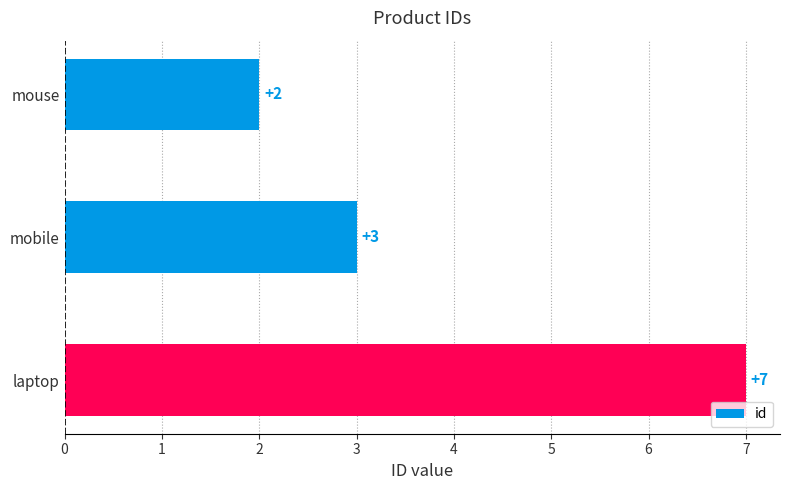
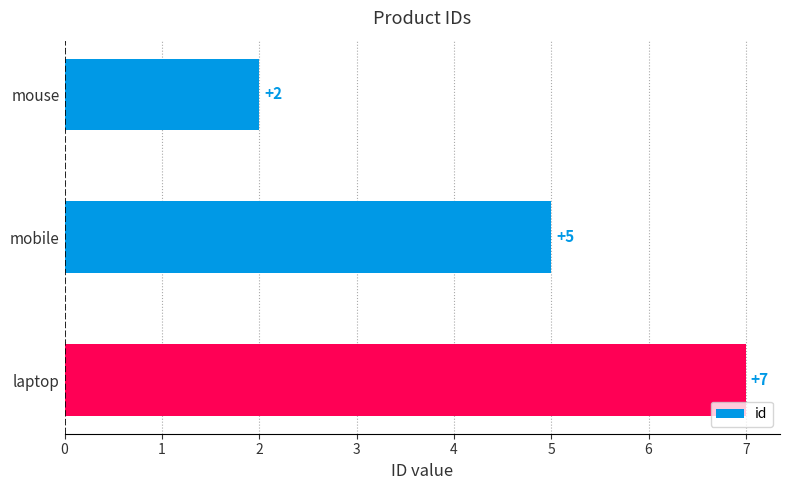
mobile: +3 -> +5
